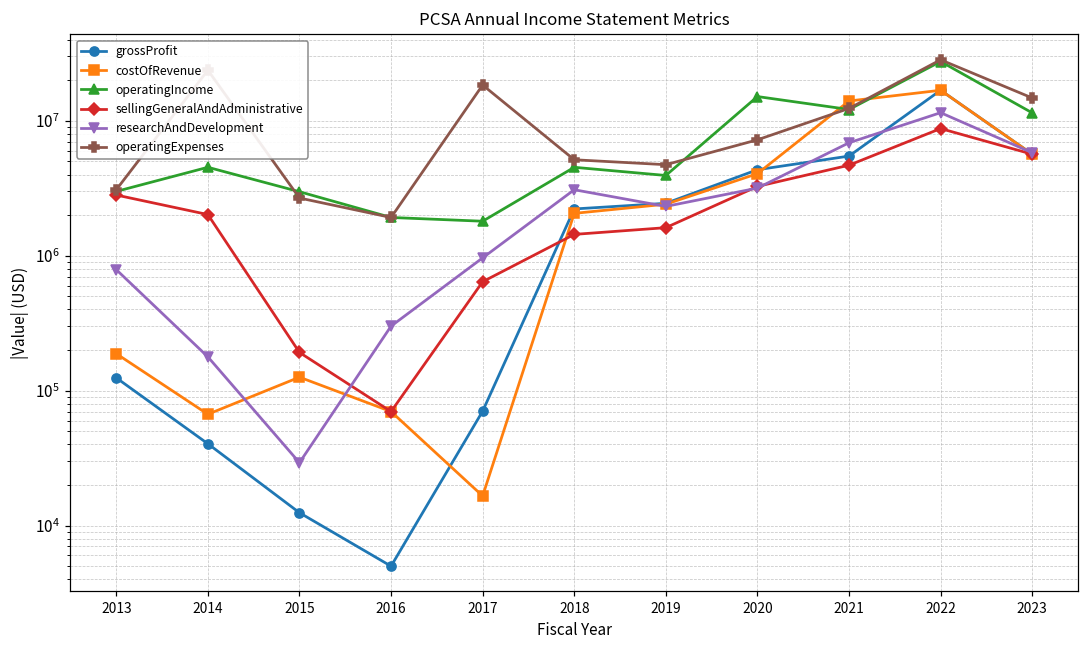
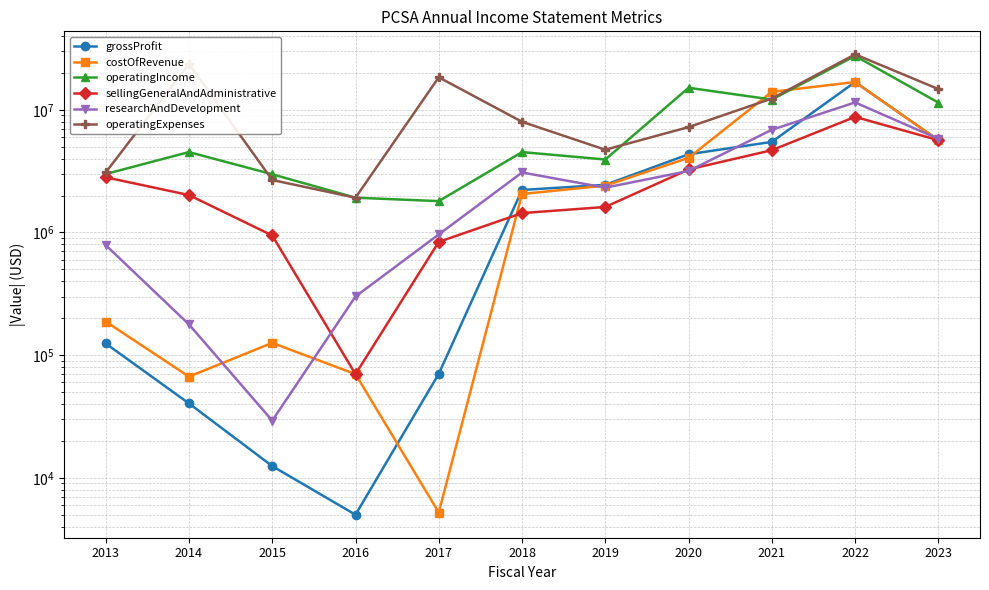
sellingGeneralAndAdministrative, 2015: 190000 -> 900000
costOfRevenue, 2017: 17000 -> 5200
sellingGeneralAndAdministrative, 2017: 600000 -> 800000
operatingExpenses, 2018: 5100000 -> 8000000
